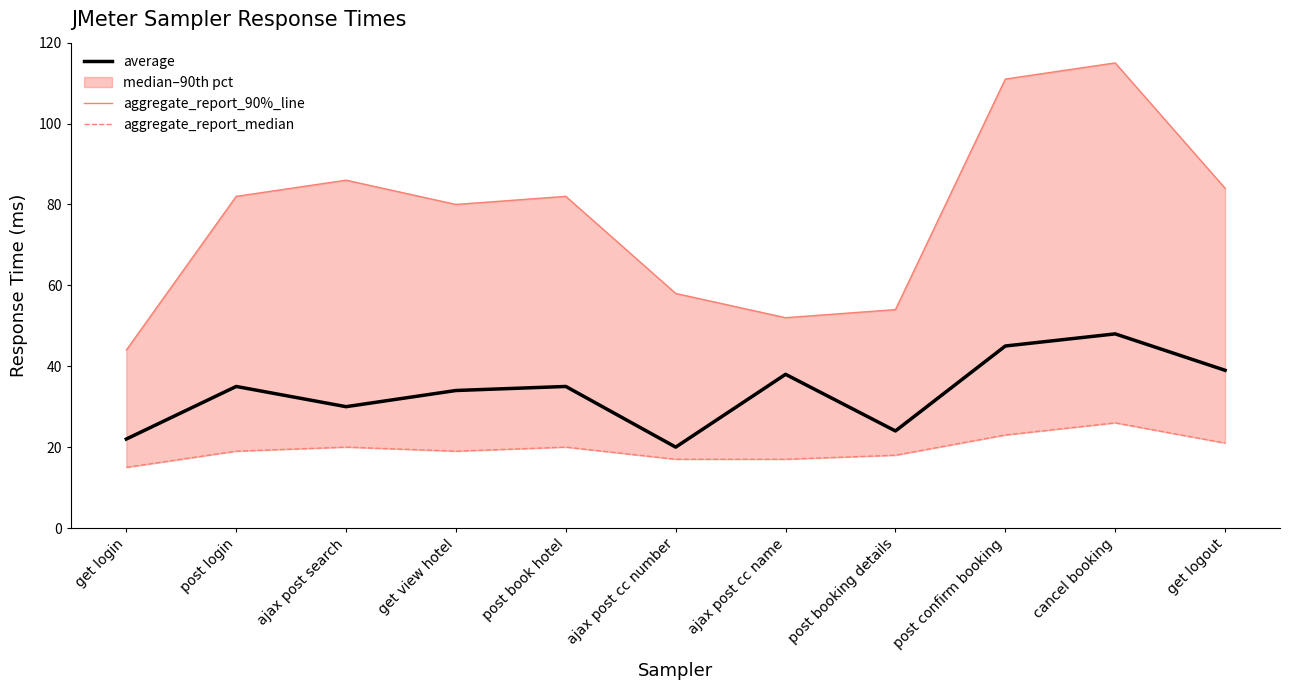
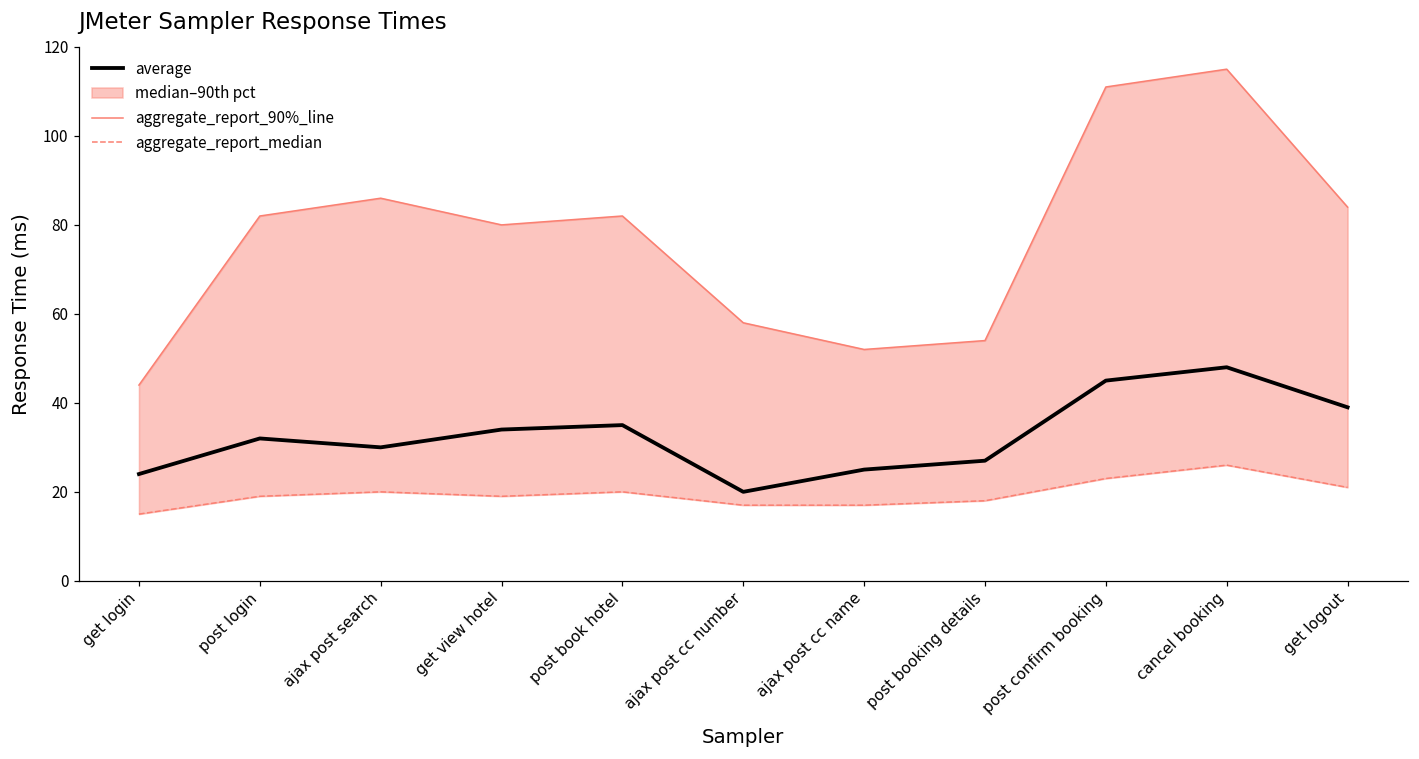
average, get login: 22 -> 24
average, post login: 35 -> 32
average, ajax post cc name: 38 -> 25
average, post booking details: 24 -> 27
